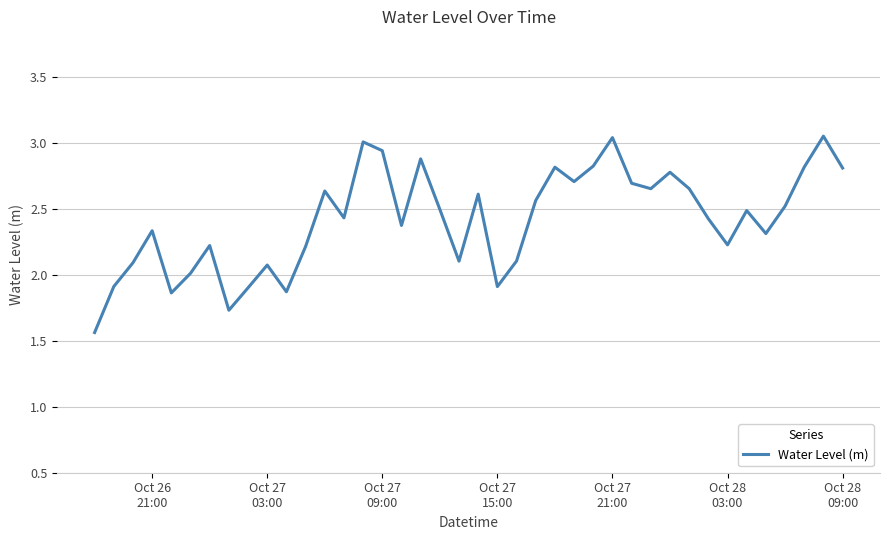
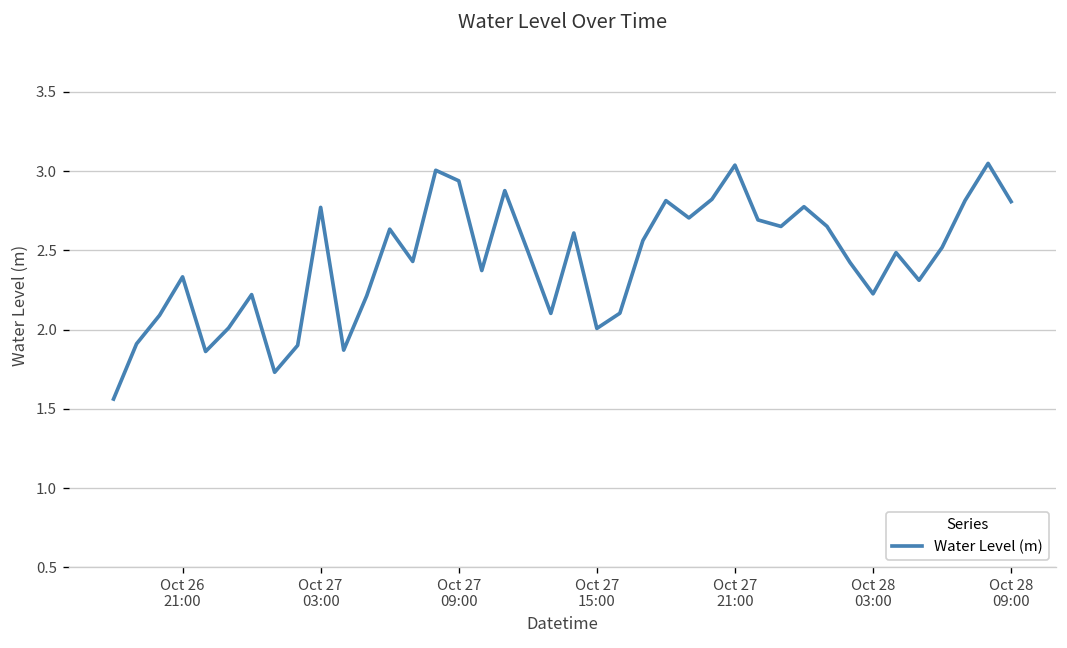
Oct 27 03:00: 2.07 -> 2.77
Oct 27 15:00: 1.91 -> 2.01
